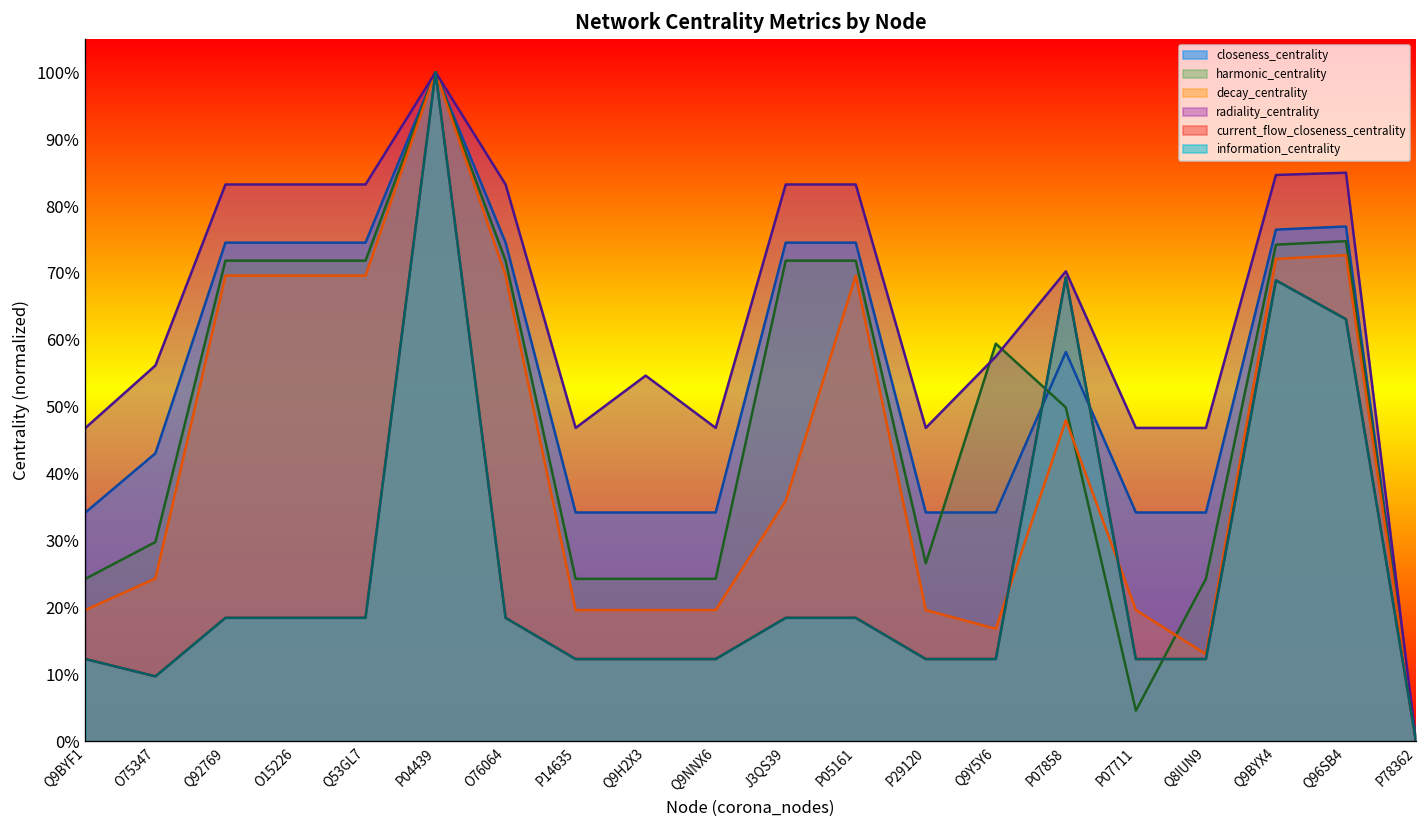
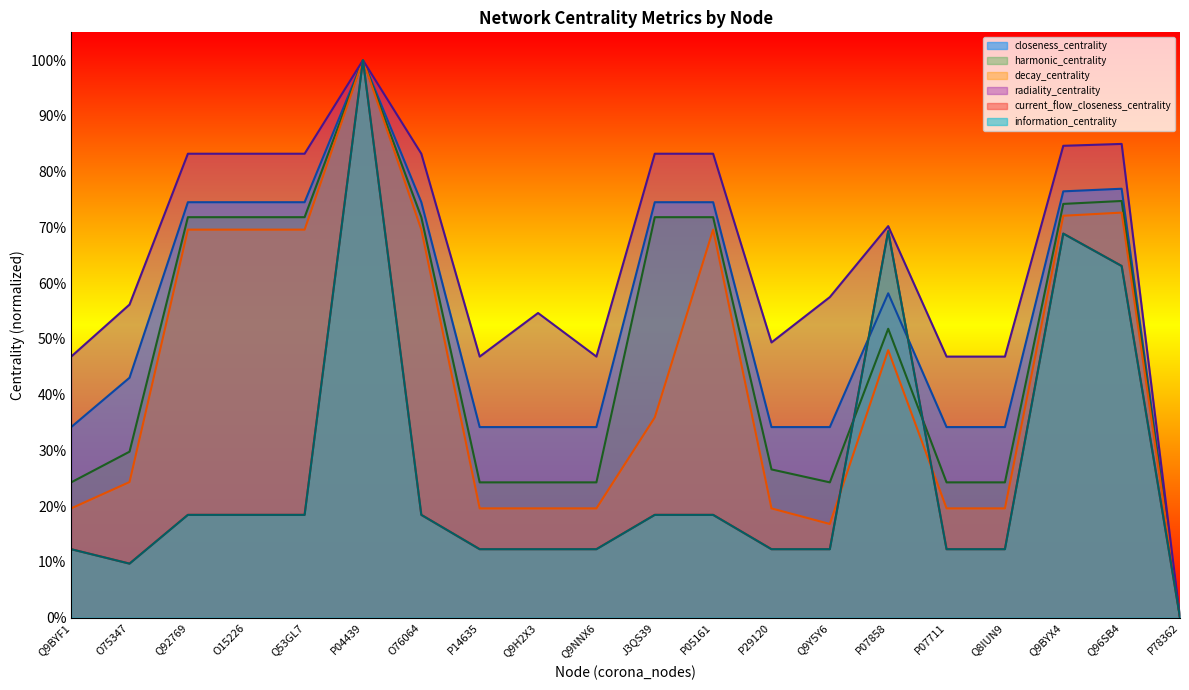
radiality_centrality, P29120: 47% -> 49%
harmonic_centrality, Q9Y5Y6: 59% -> 24%
harmonic_centrality, P07858: 50% -> 52%
harmonic_centrality, P07711: 5% -> 24%
decay_centrality, Q8IUN9: 13% -> 20%
